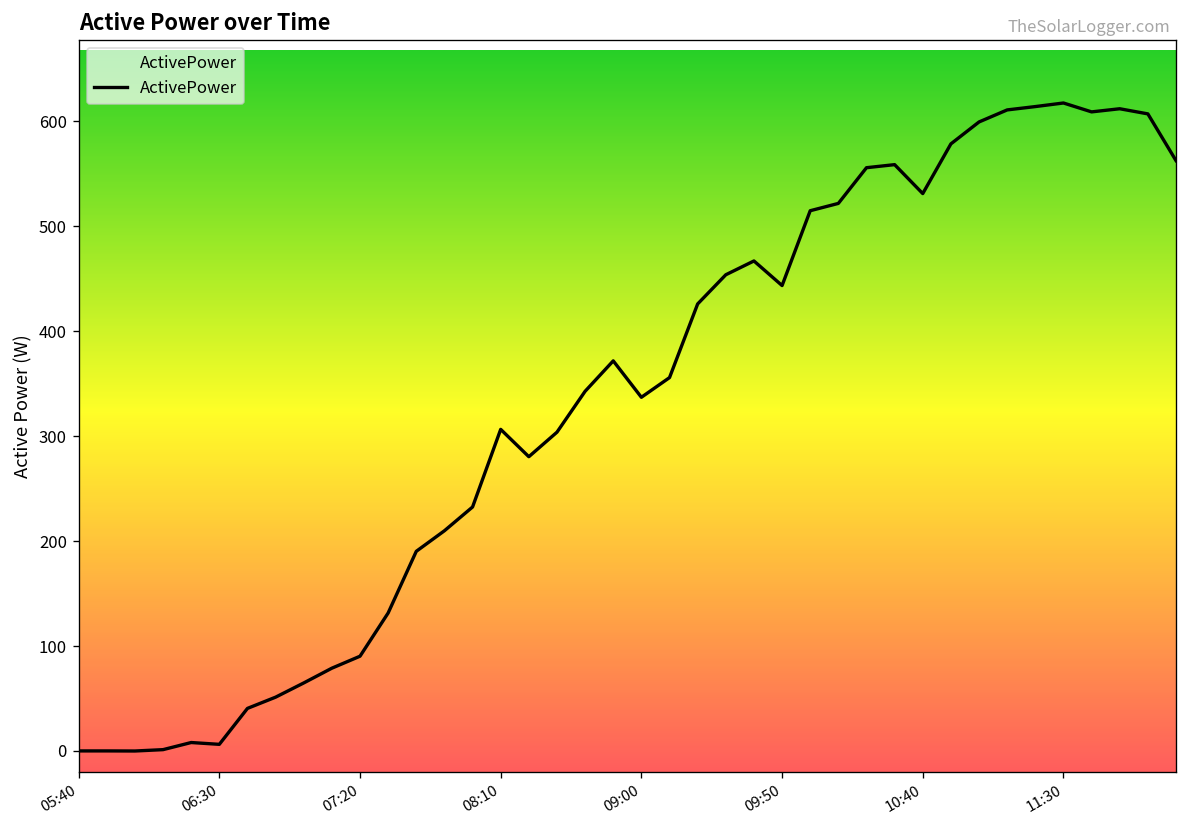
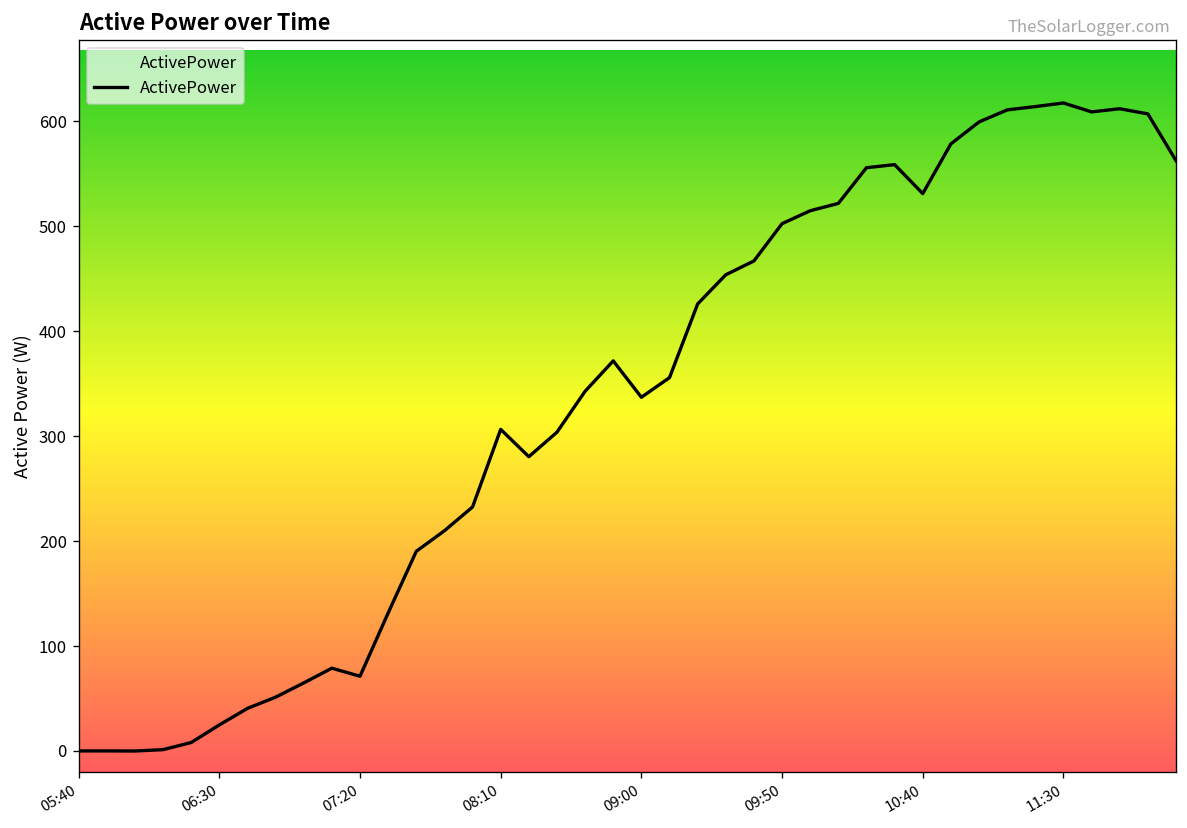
06:30: 10 -> 20
07:20: 90 -> 70
09:50: 440 -> 500
